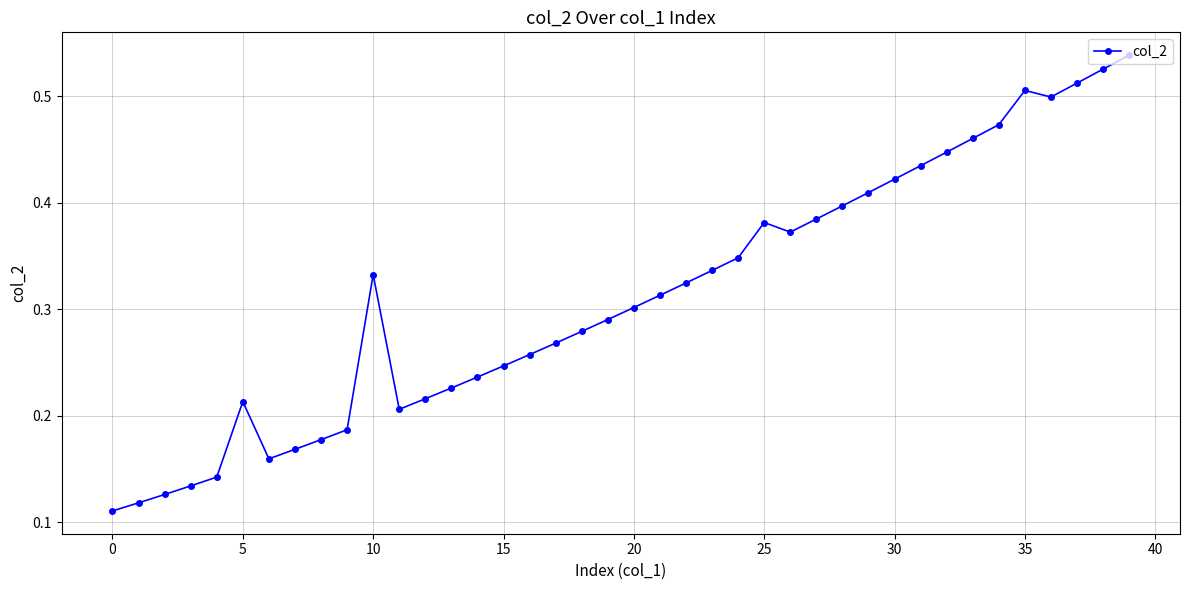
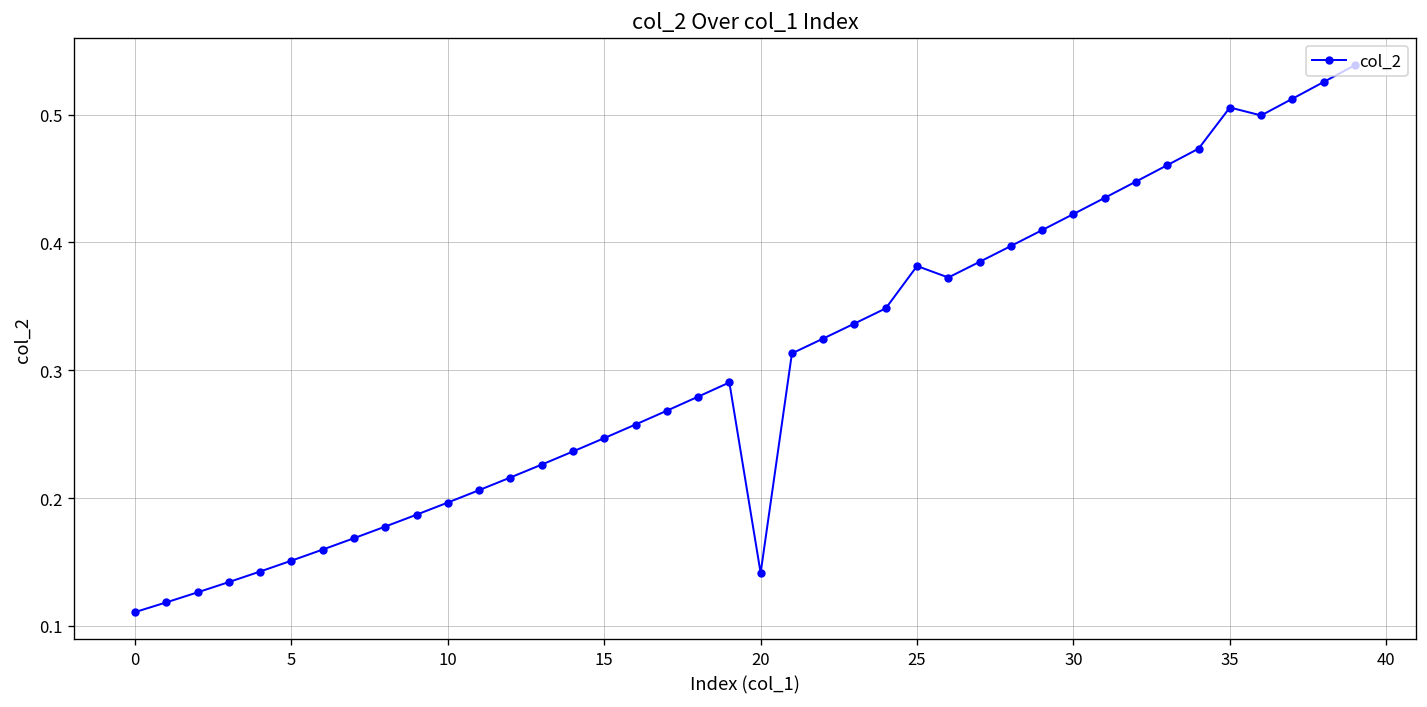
5: 0.213 -> 0.151
10: 0.333 -> 0.196
20: 0.302 -> 0.141
